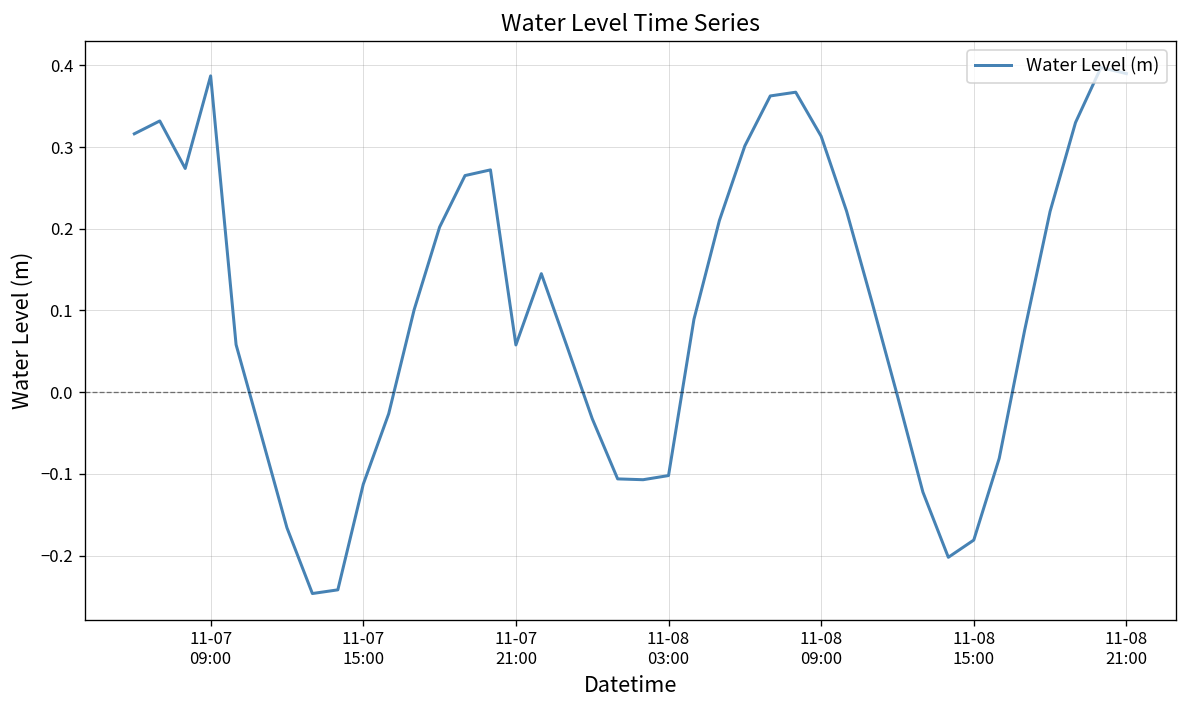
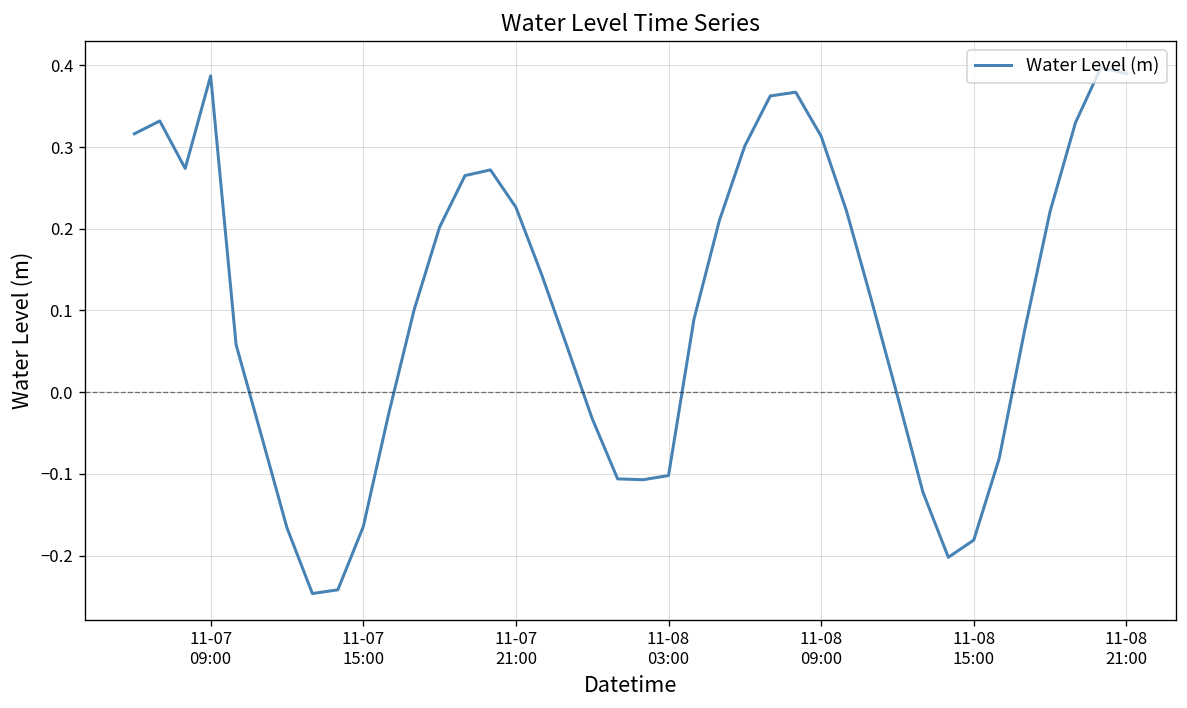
11-07 15:00: -0.11 -> -0.16
11-07 21:00: 0.06 -> 0.23
